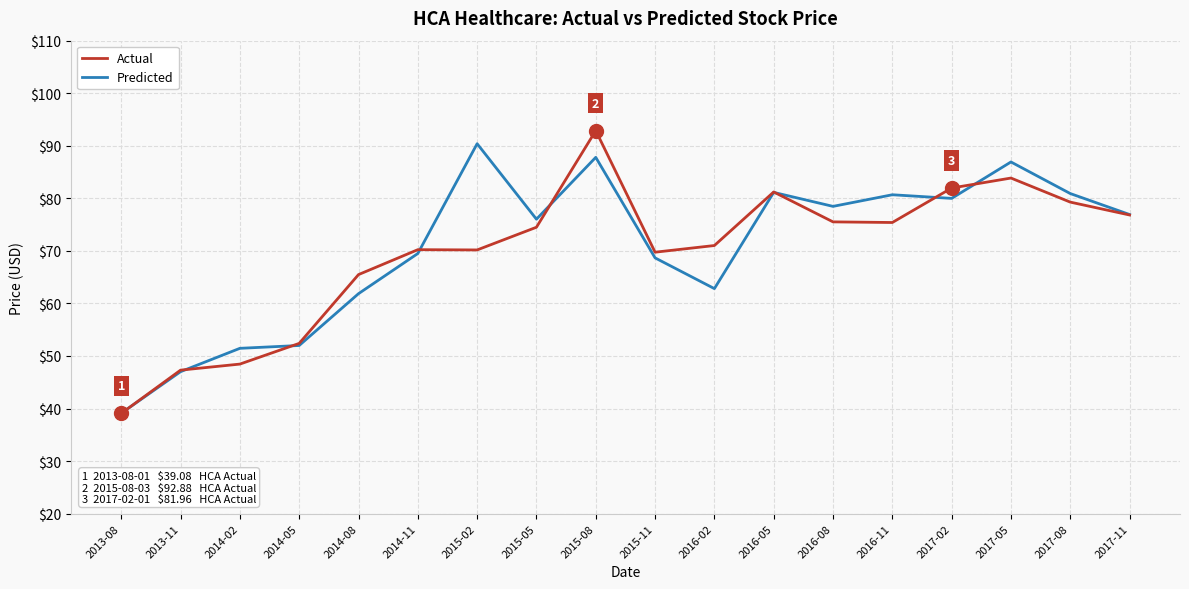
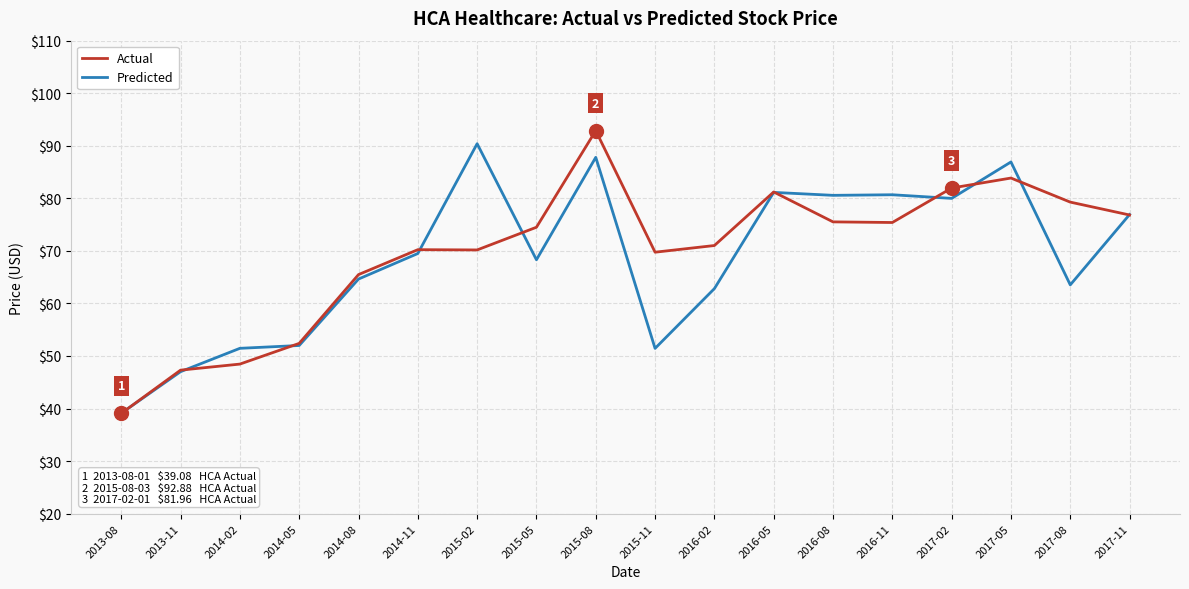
Predicted, 2014-08: $62 -> $65
Predicted, 2015-05: $76 -> $68
Predicted, 2015-11: $69 -> $51
Predicted, 2016-08: $78 -> $81
Predicted, 2017-08: $81 -> $64
